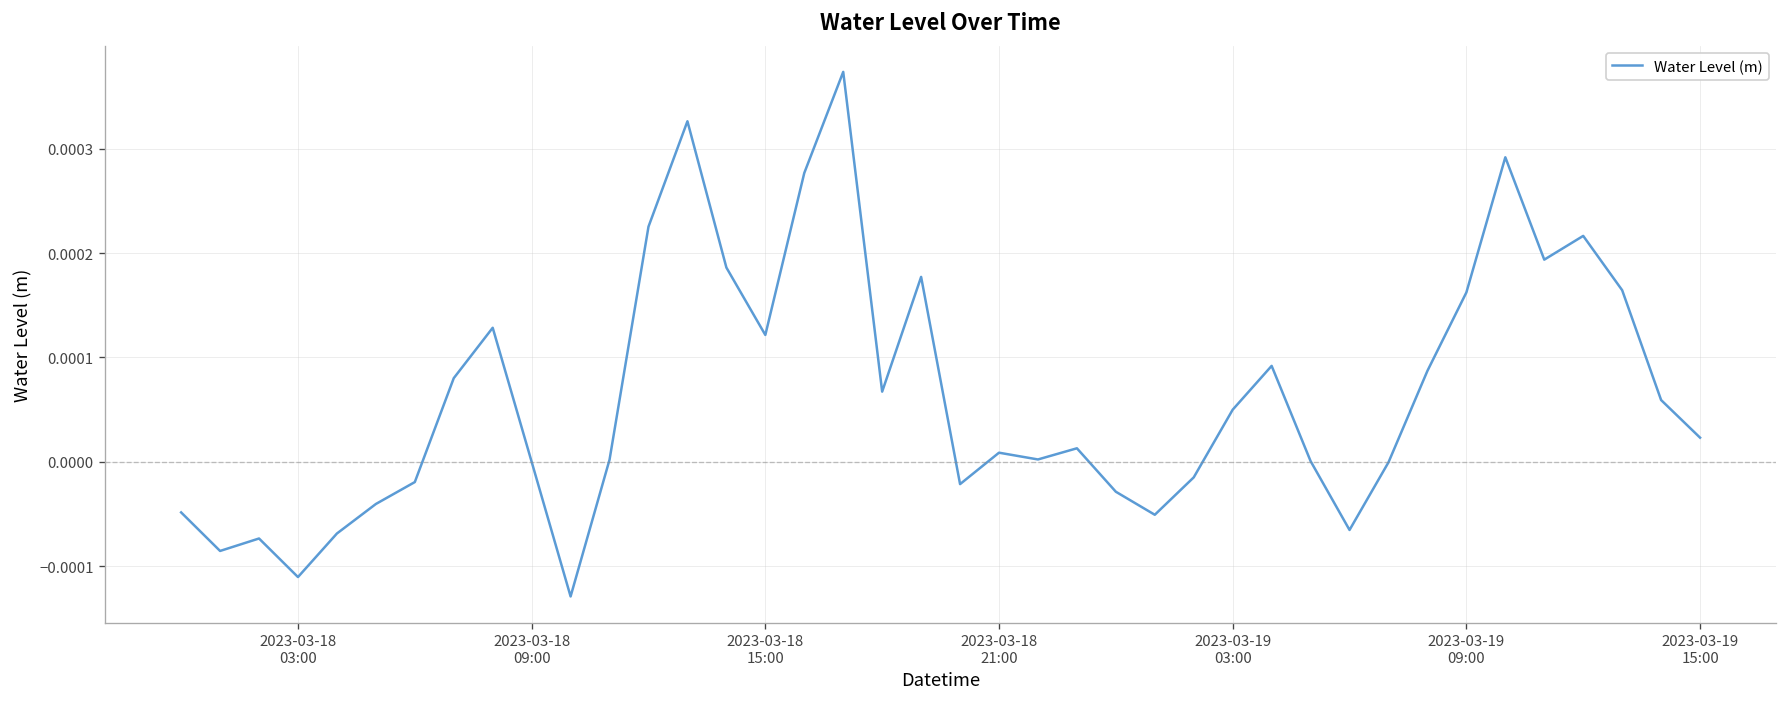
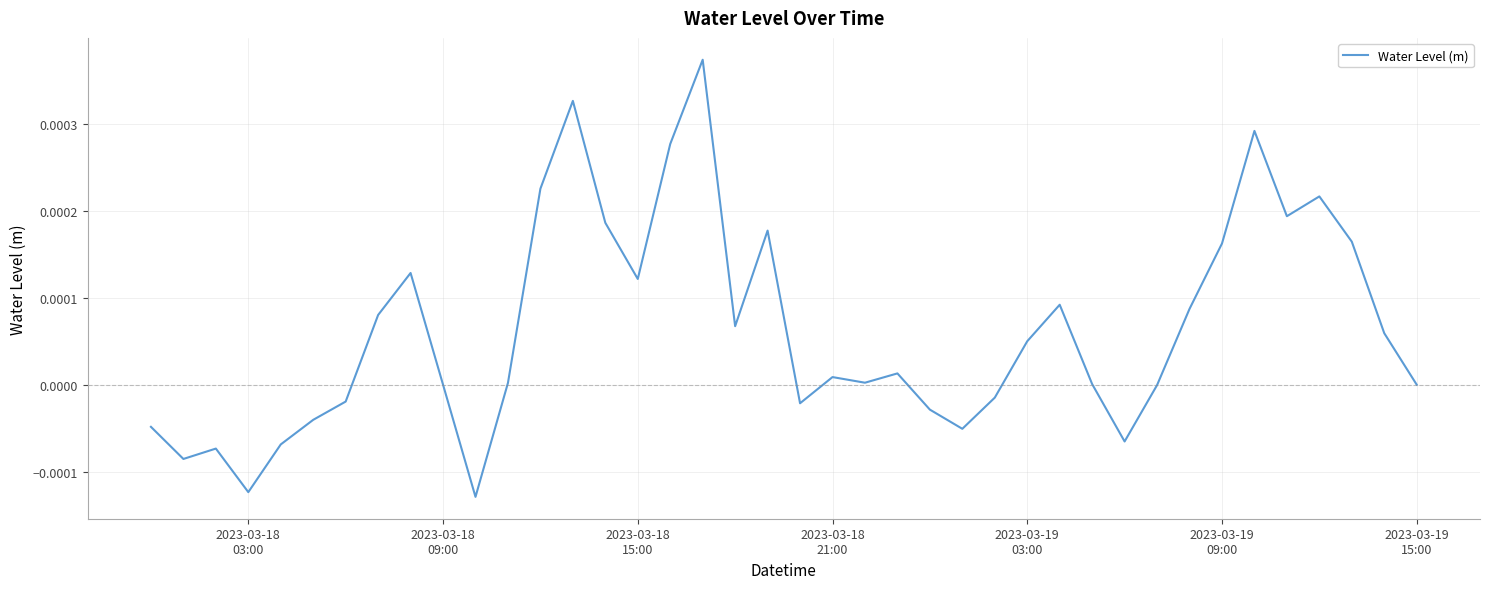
2023-03-18 03:00: -0.00011 -> -0.00012
2023-03-19 15:00: 0.00002 -> 0.00000
